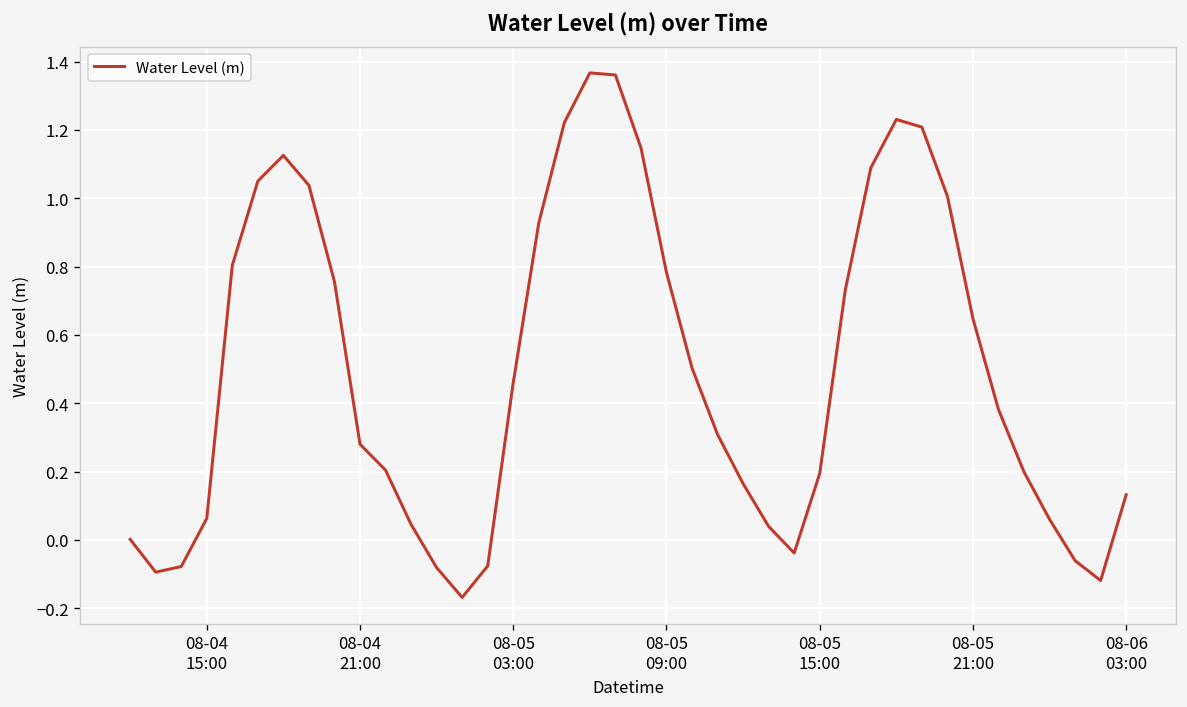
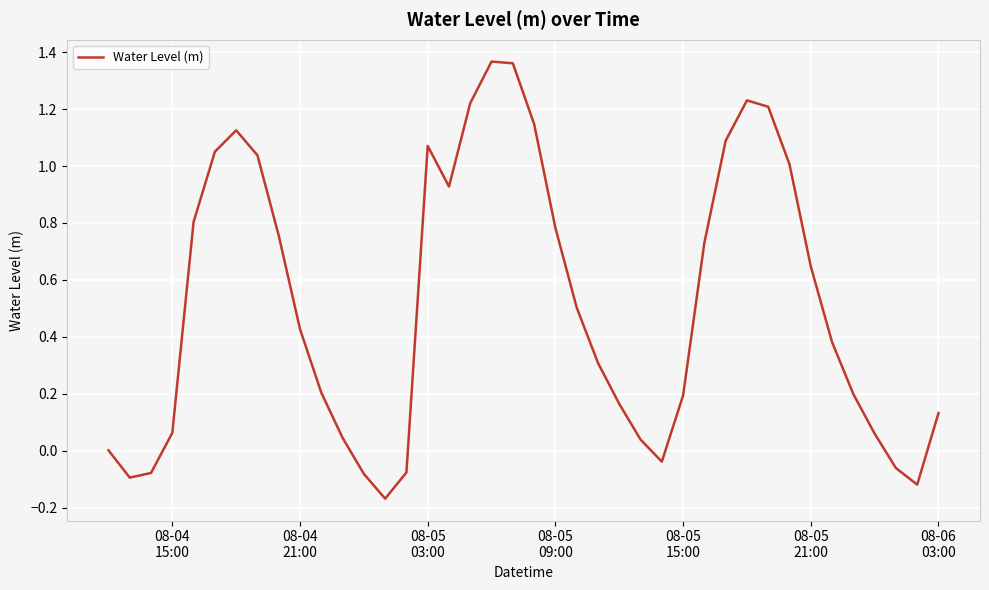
08-04 21:00: 0.28 -> 0.43
08-05 03:00: 0.46 -> 1.07
